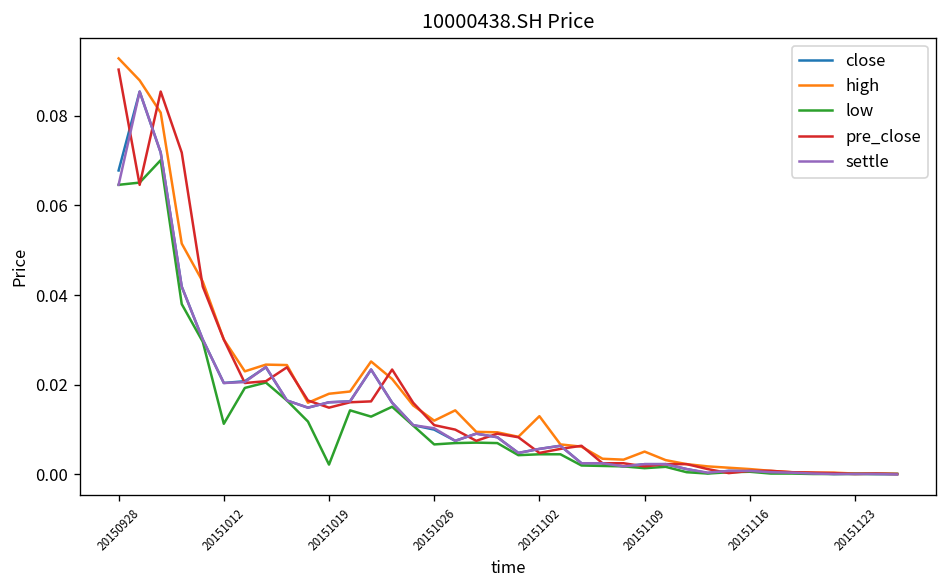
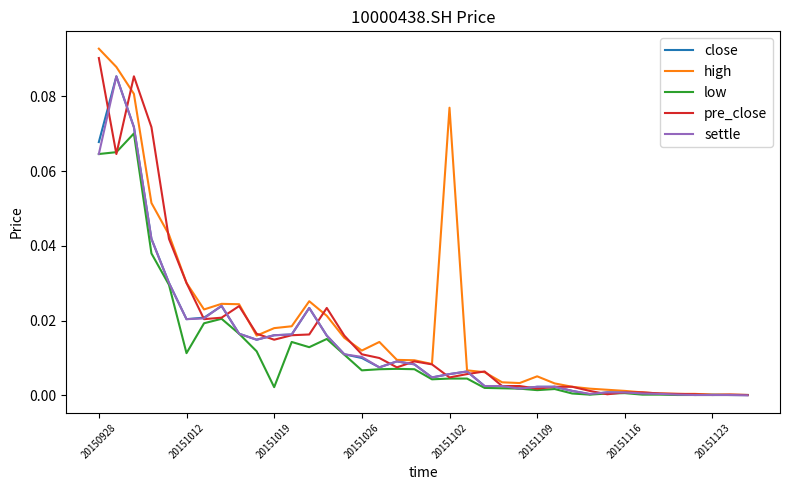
high, 20151102: 0.013 -> 0.077
